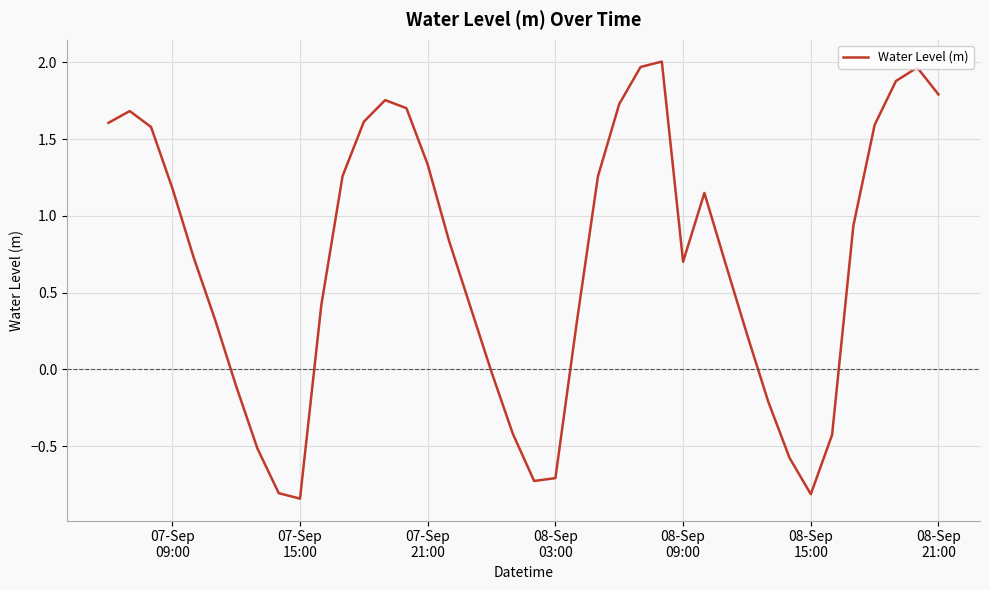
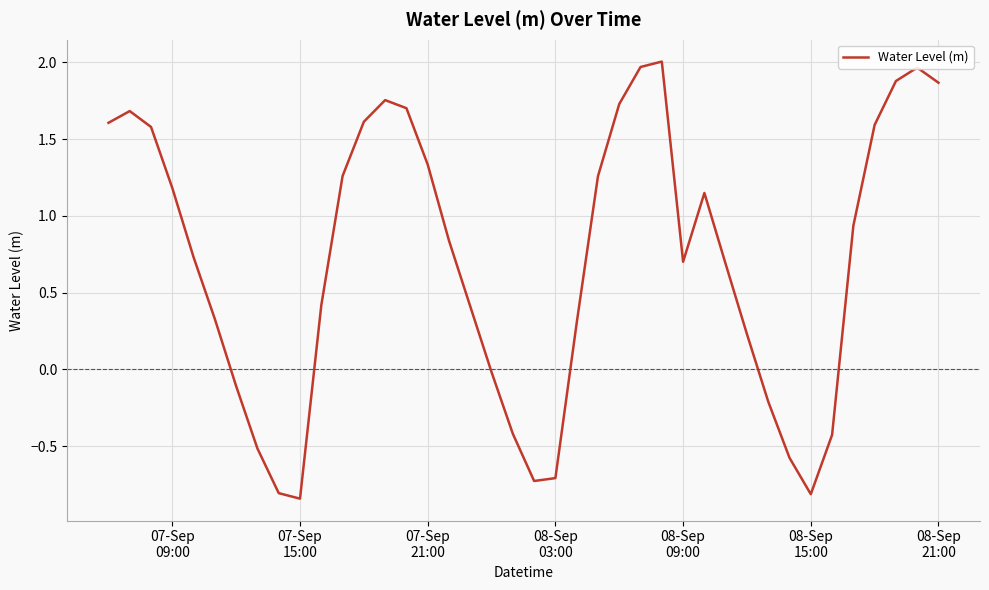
08-Sep 21:00: 1.79 -> 1.87
